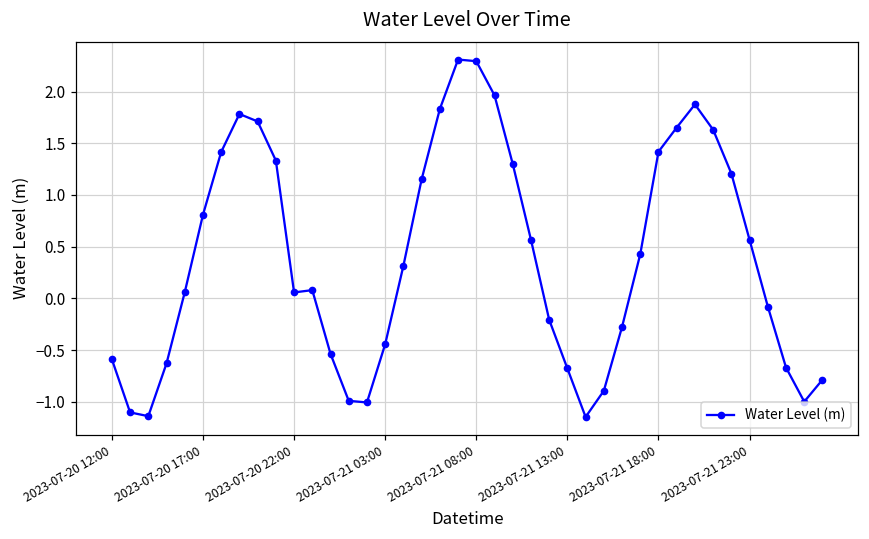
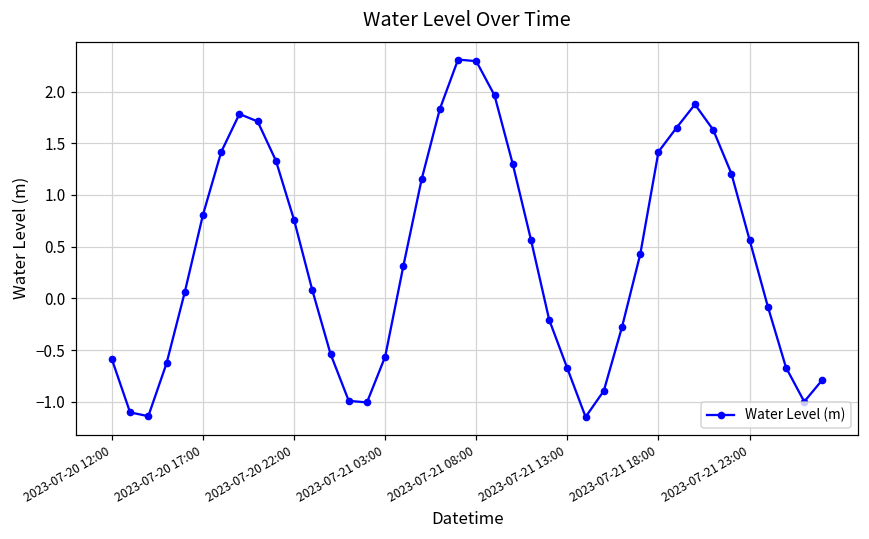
2023-07-20 22:00: 0.1 -> 0.8
2023-07-21 03:00: -0.4 -> -0.6
